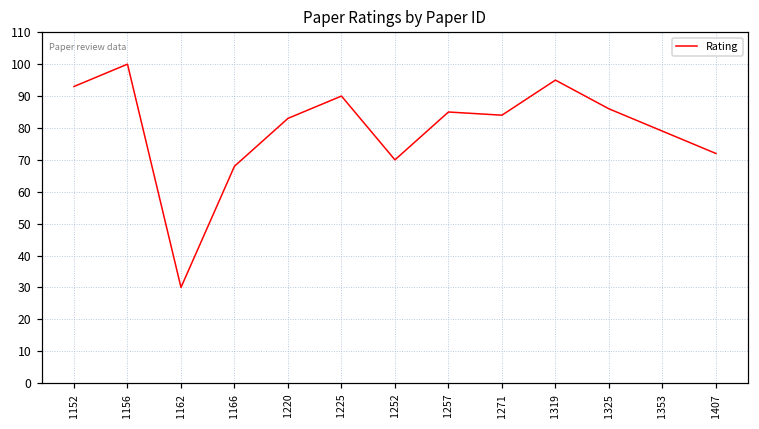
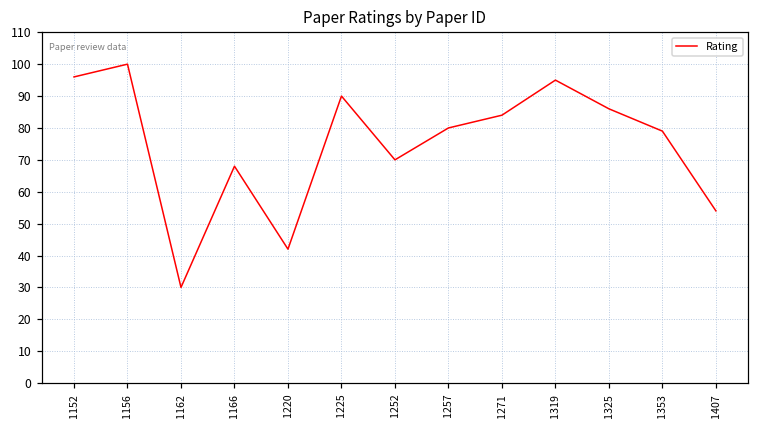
1152: 93 -> 96
1220: 83 -> 42
1257: 85 -> 80
1407: 72 -> 54
